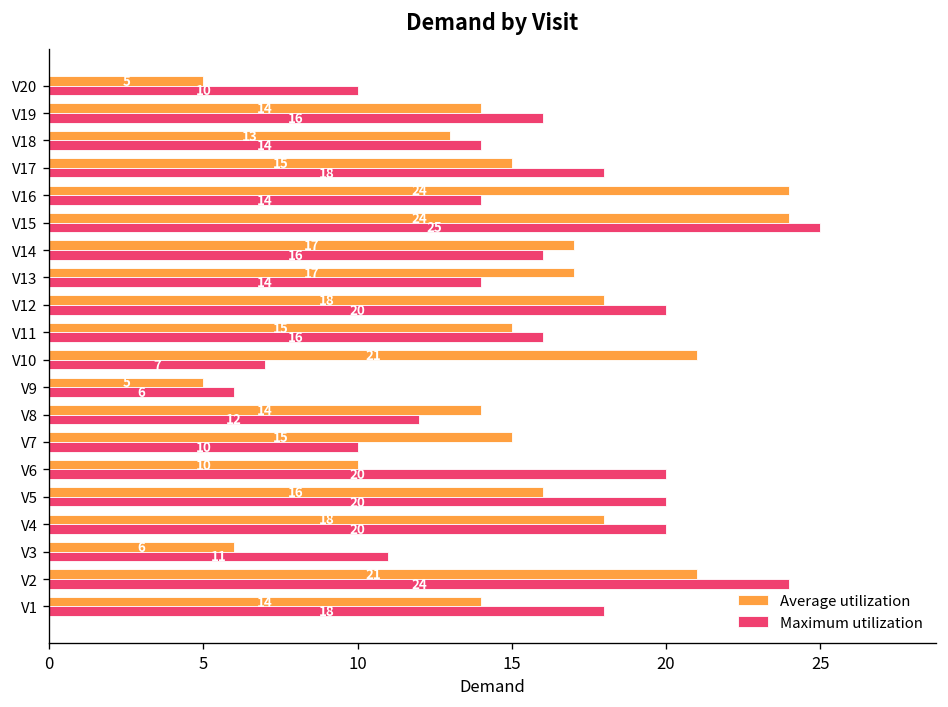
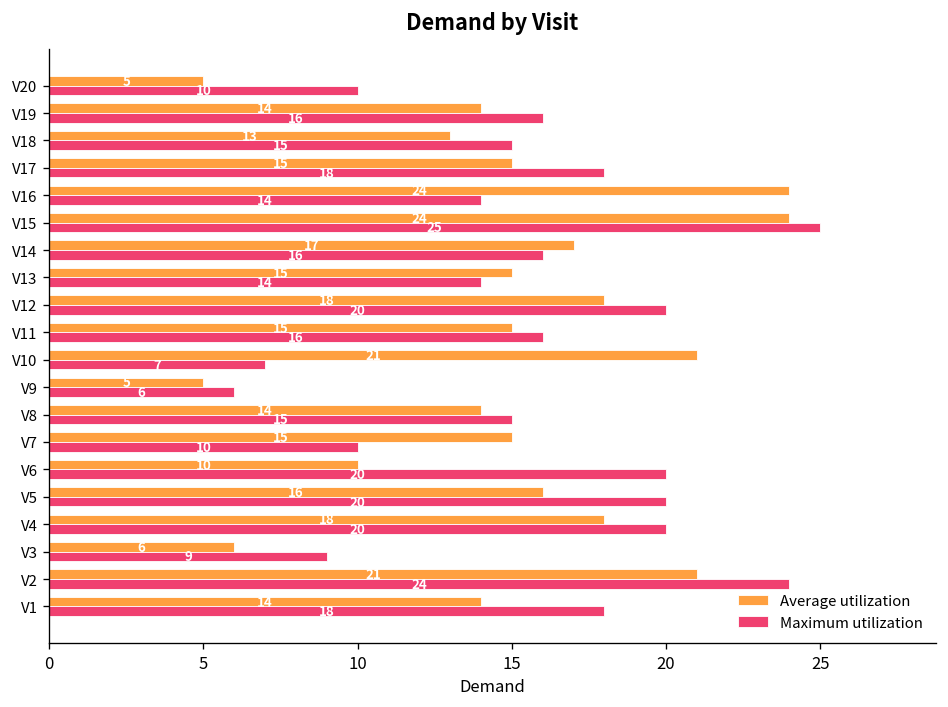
Maximum utilization, V18: 14 -> 15
Average utilization, V13: 17 -> 15
Maximum utilization, V8: 12 -> 15
Maximum utilization, V3: 11 -> 9
